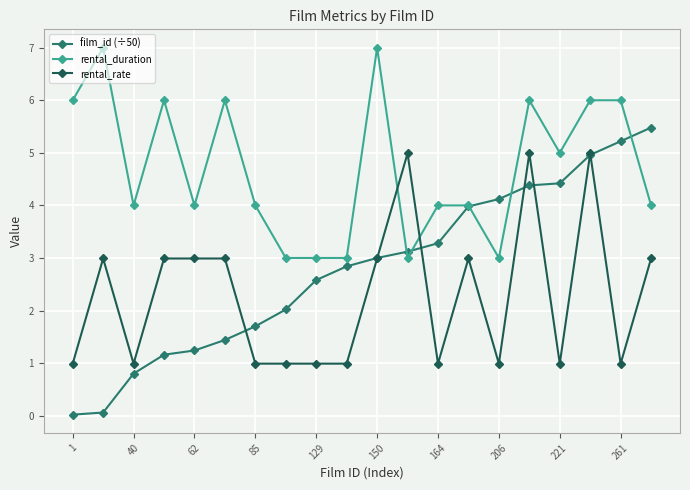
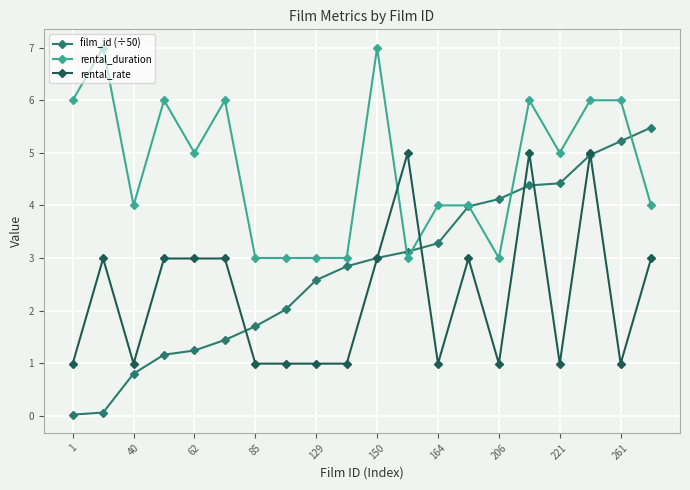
rental_duration, 62: 4 -> 5
rental_duration, 85: 4 -> 3
